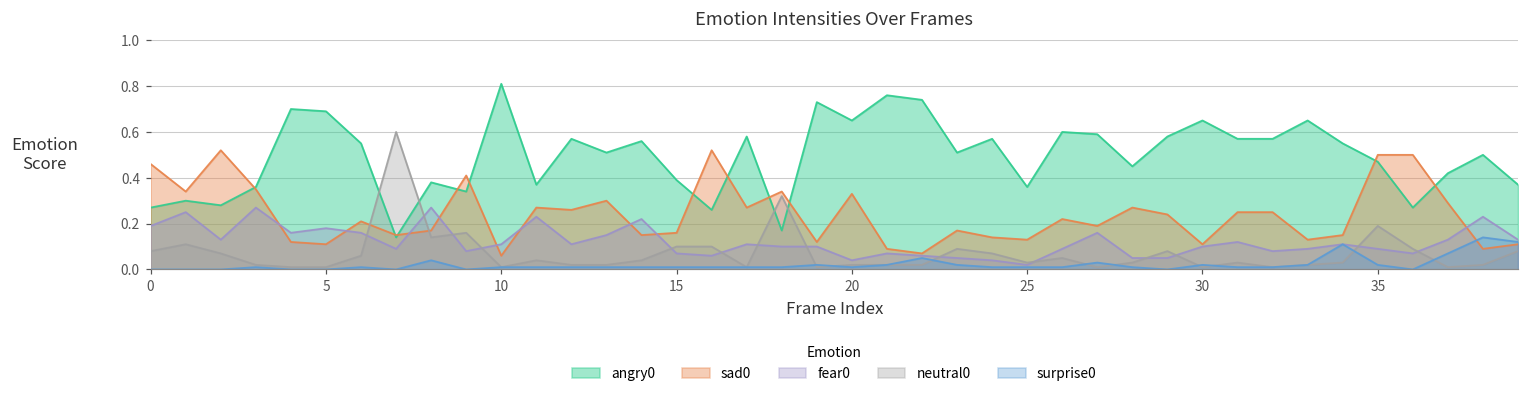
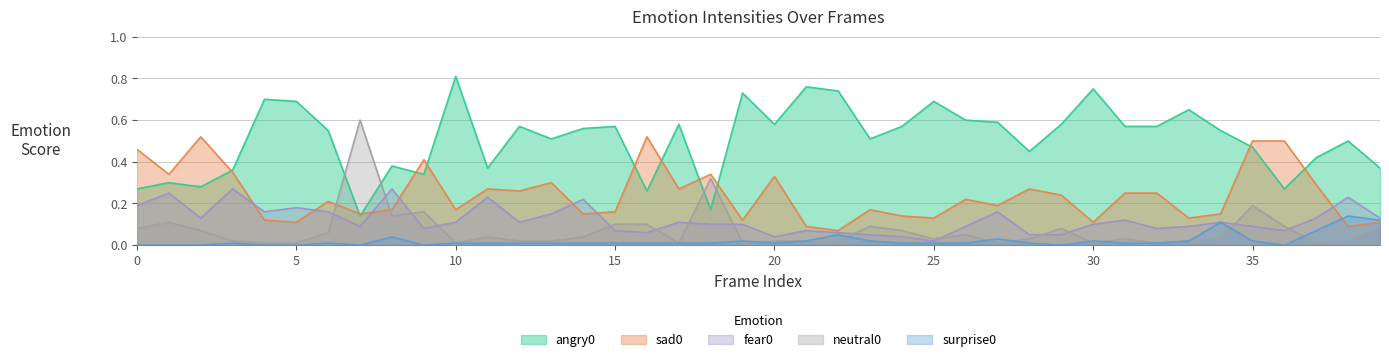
sad0, 10: 0.06 -> 0.17
angry0, 15: 0.39 -> 0.57
angry0, 20: 0.65 -> 0.58
angry0, 25: 0.36 -> 0.69
angry0, 30: 0.65 -> 0.75
